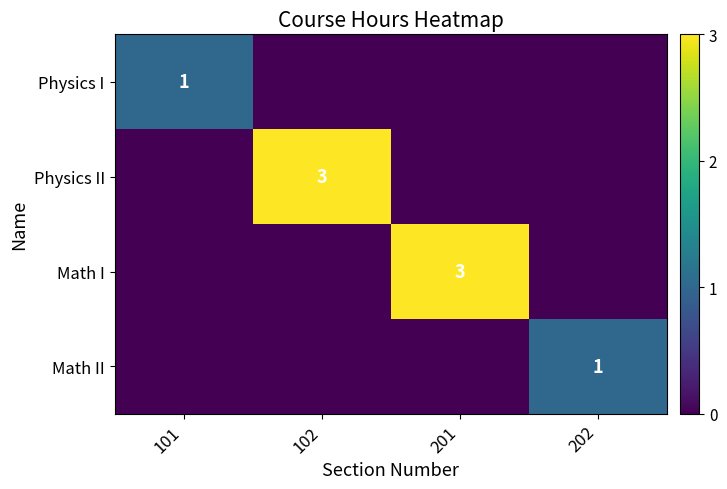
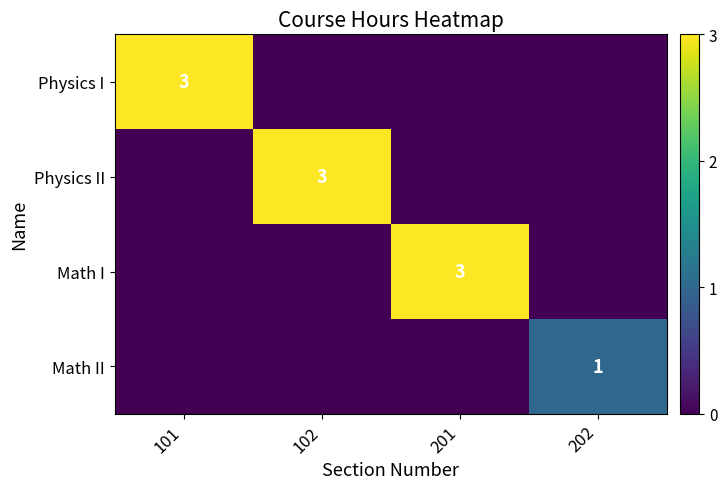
Physics I, 101: 1 -> 3
